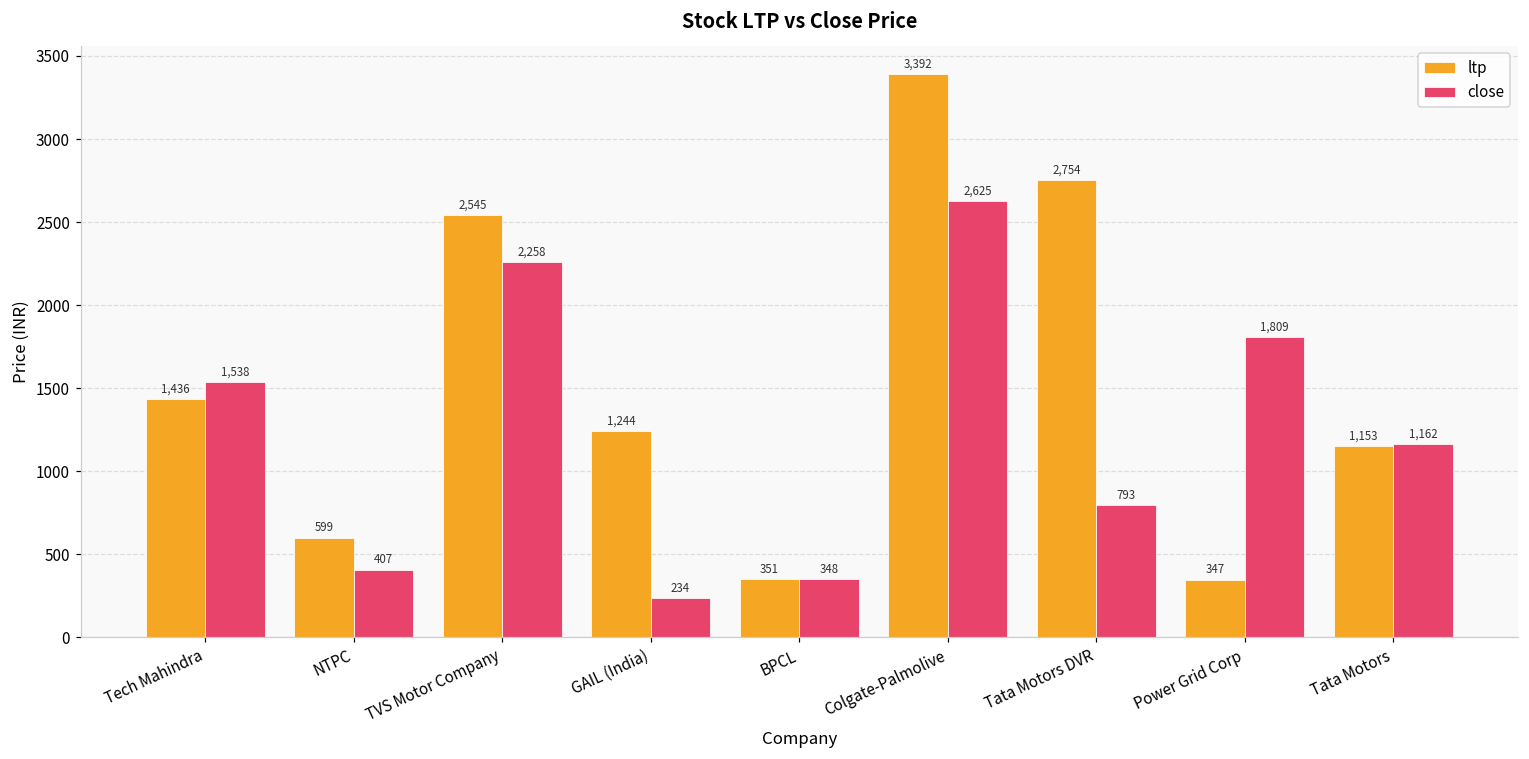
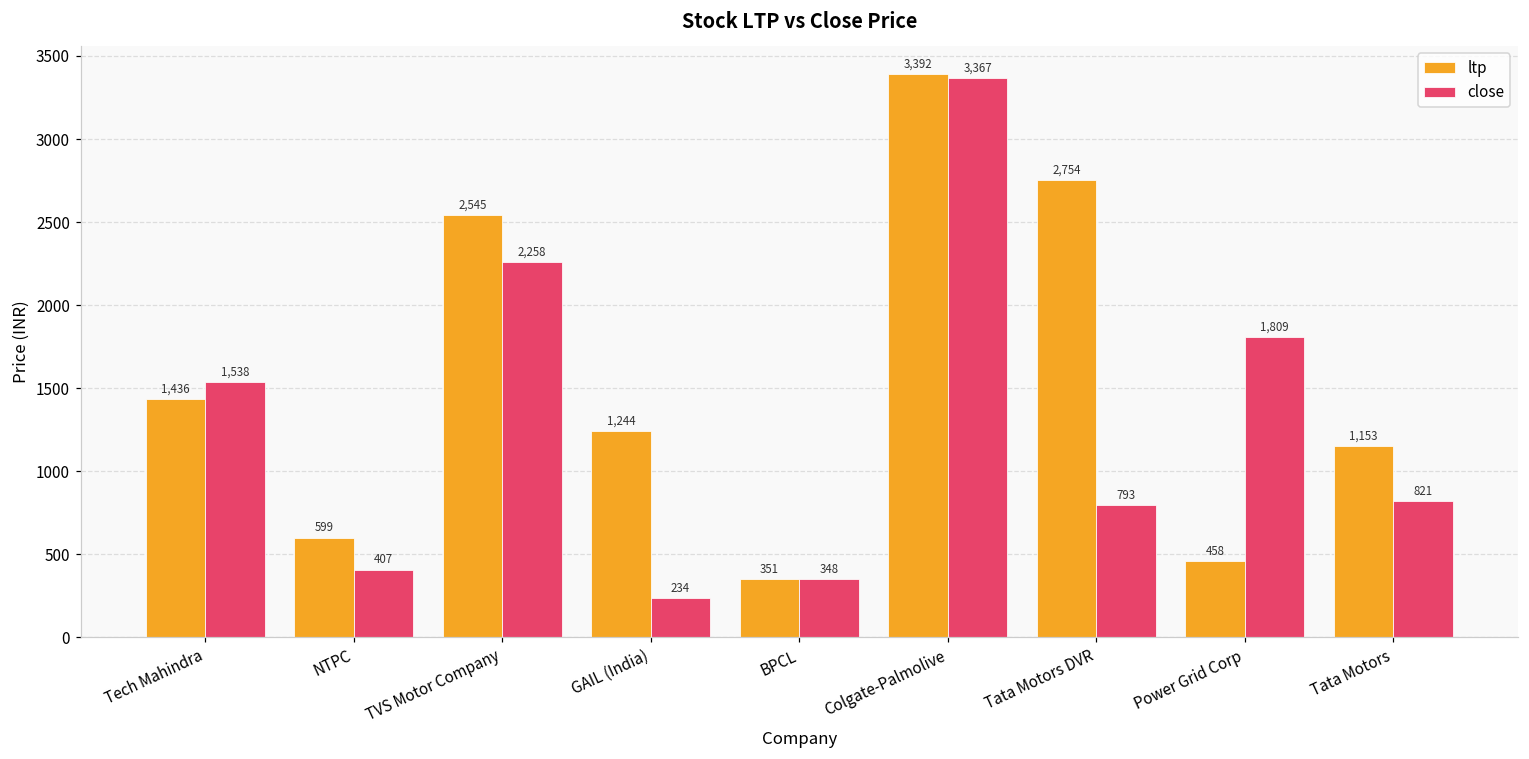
close, Colgate-Palmolive: 2,625 -> 3,367
ltp, Power Grid Corp: 347 -> 458
close, Tata Motors: 1,162 -> 821
